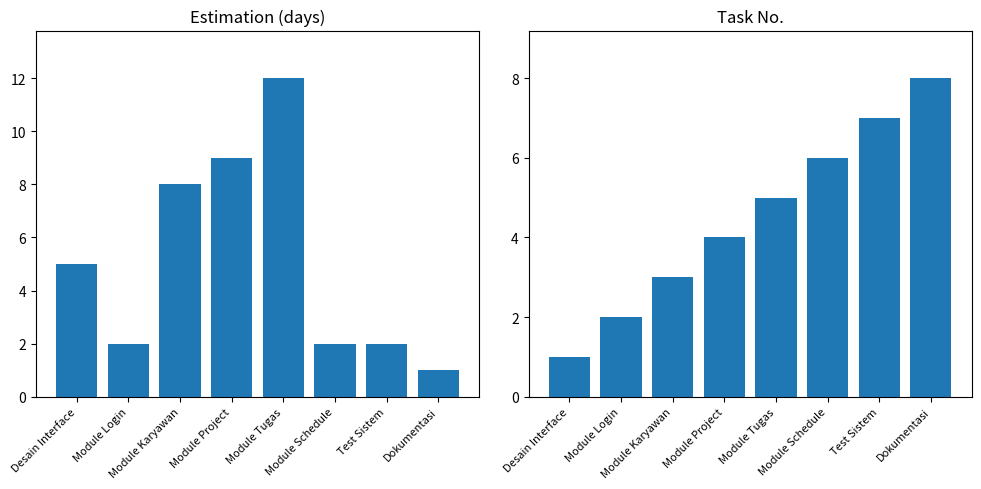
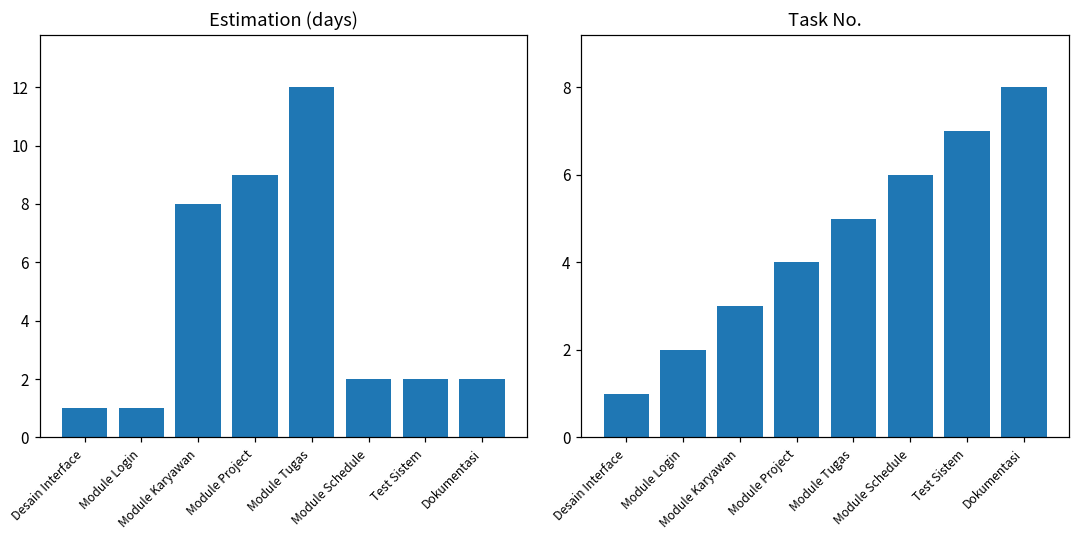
Estimation (days), Desain Interface: 5 -> 1
Estimation (days), Module Login: 2 -> 1
Estimation (days), Dokumentasi: 1 -> 2
